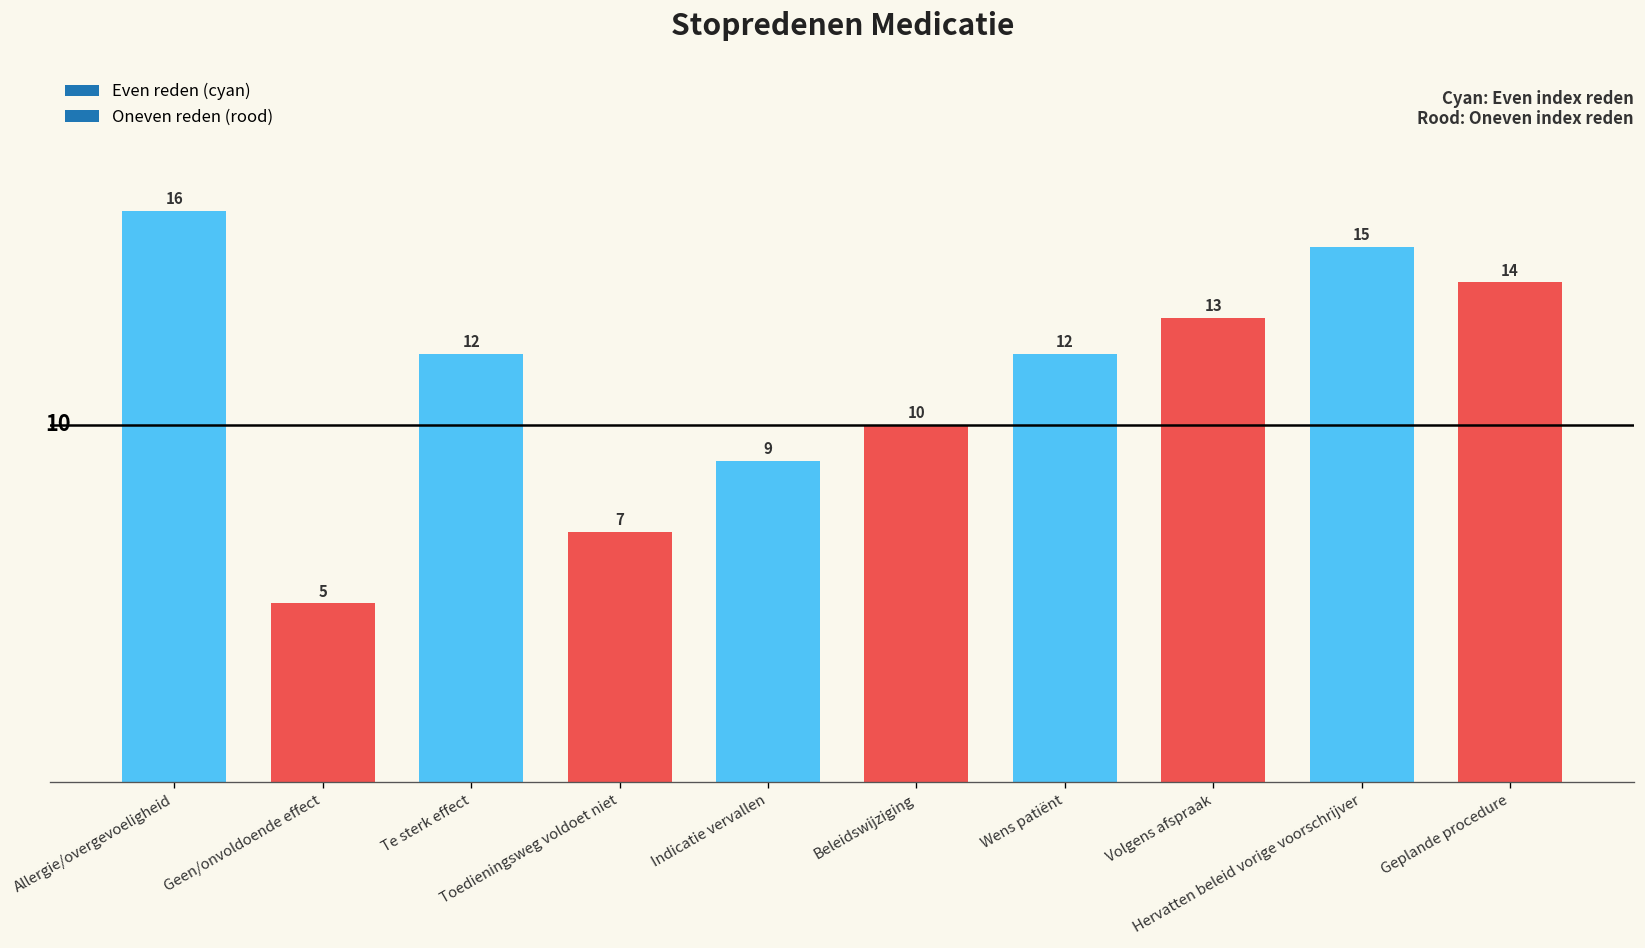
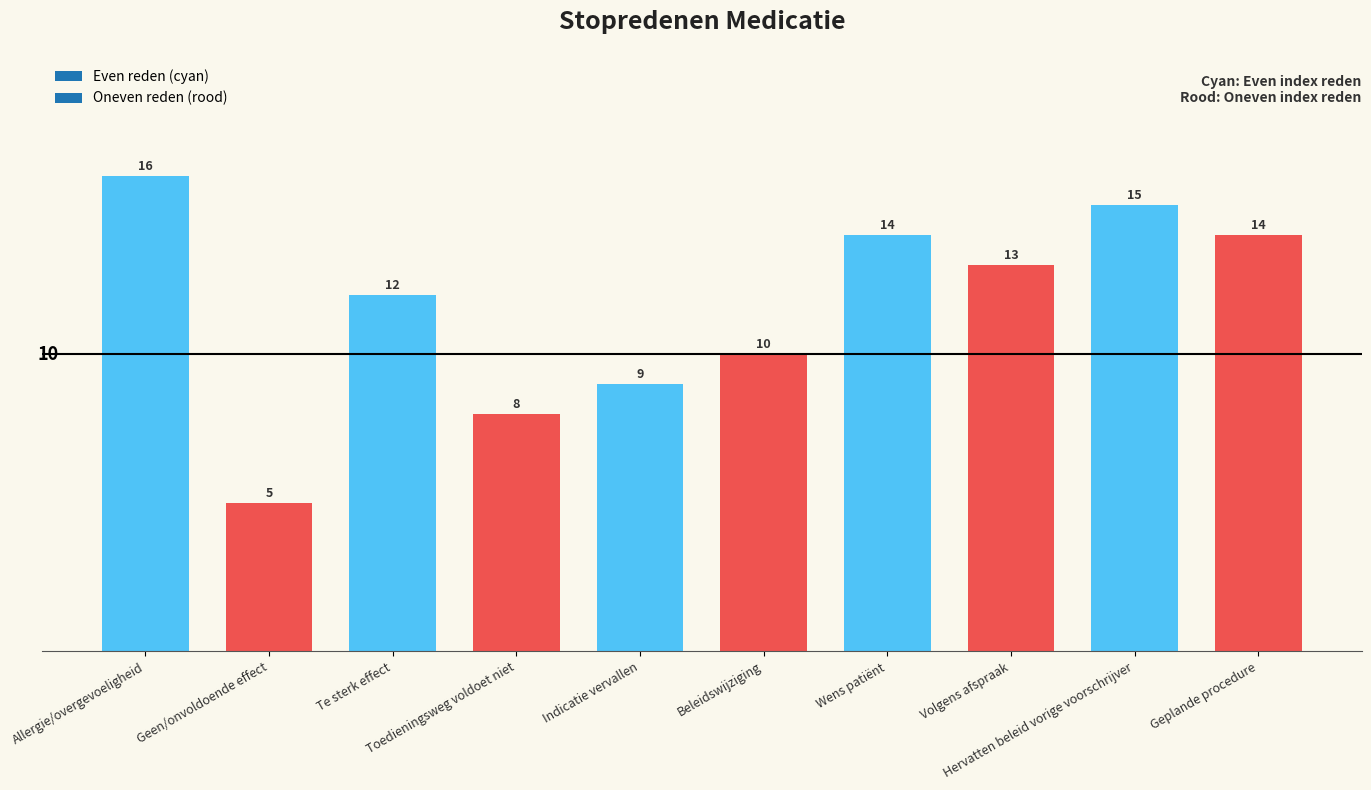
Toedieningsweg voldoet niet: 7 -> 8
Wens patiënt: 12 -> 14
